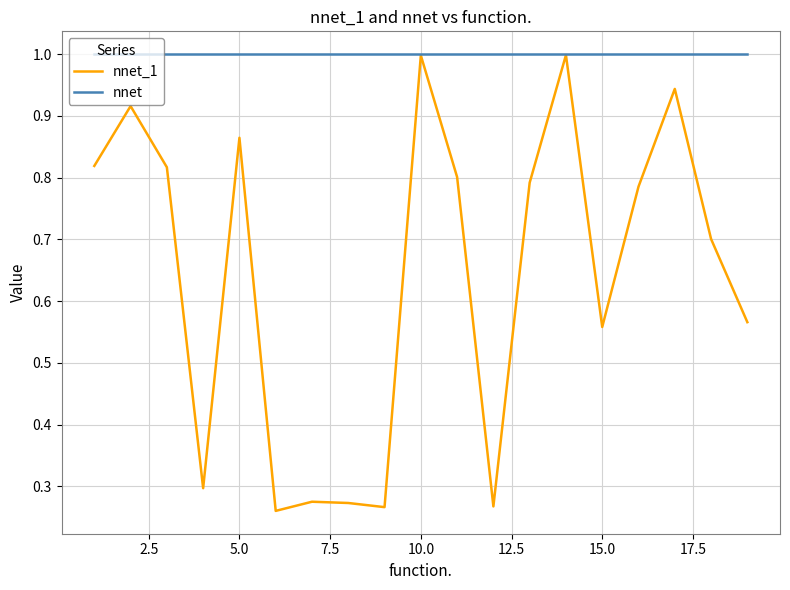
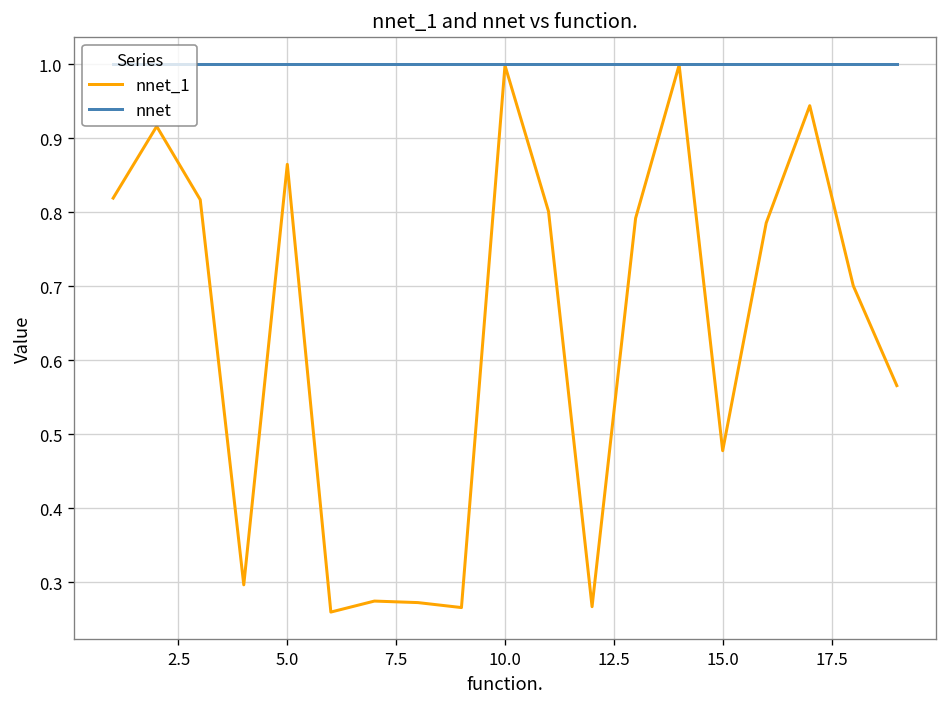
nnet_1, 15.0: 0.56 -> 0.48
